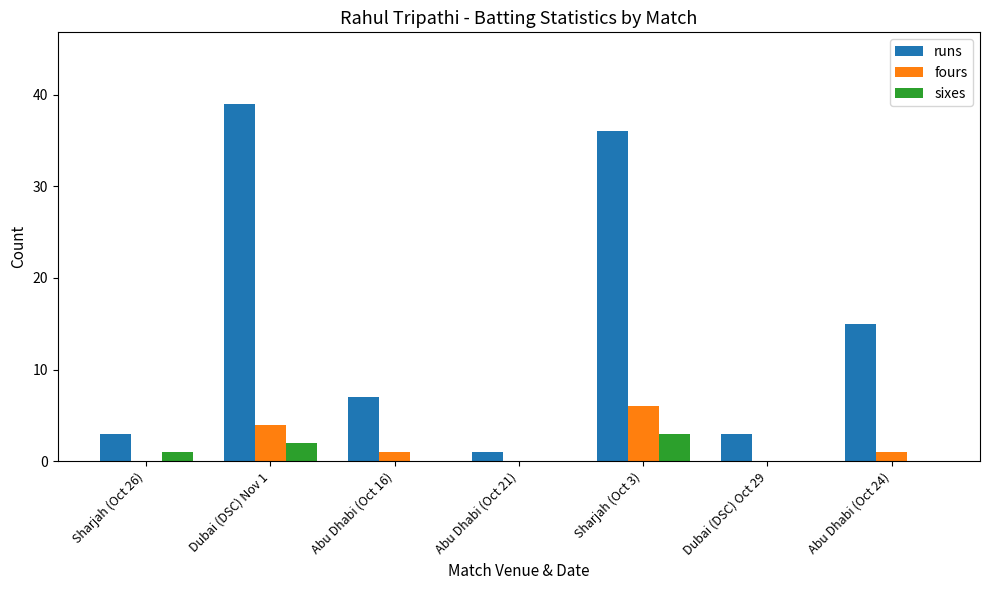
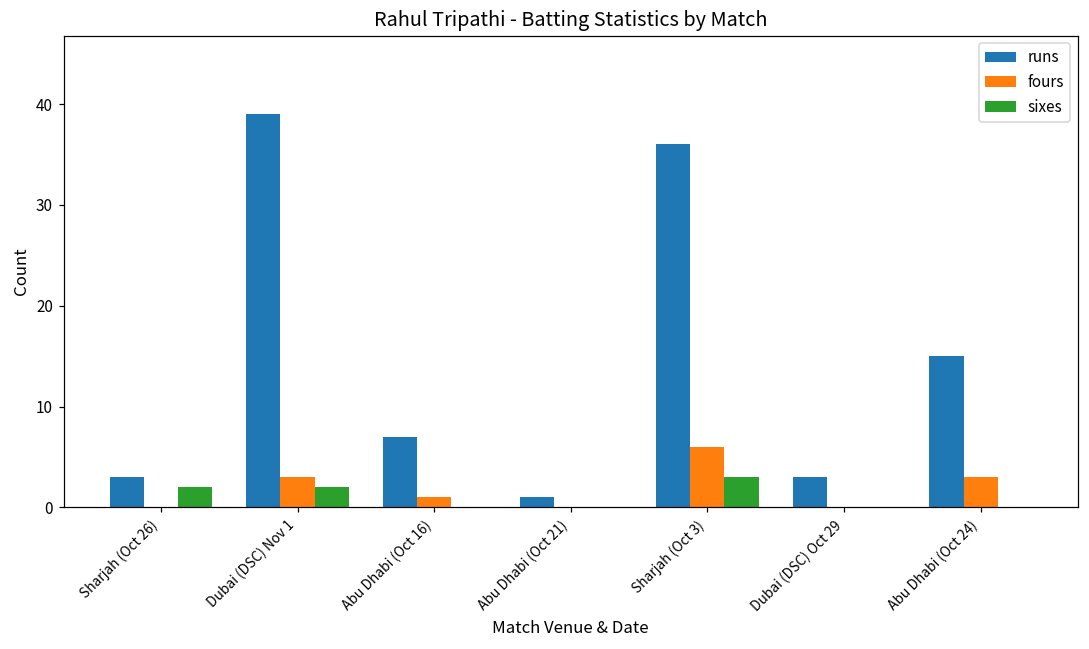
sixes, Sharjah (Oct 26): 1 -> 2
fours, Dubai (DSC) Nov 1: 4 -> 3
fours, Abu Dhabi (Oct 24): 1 -> 3
